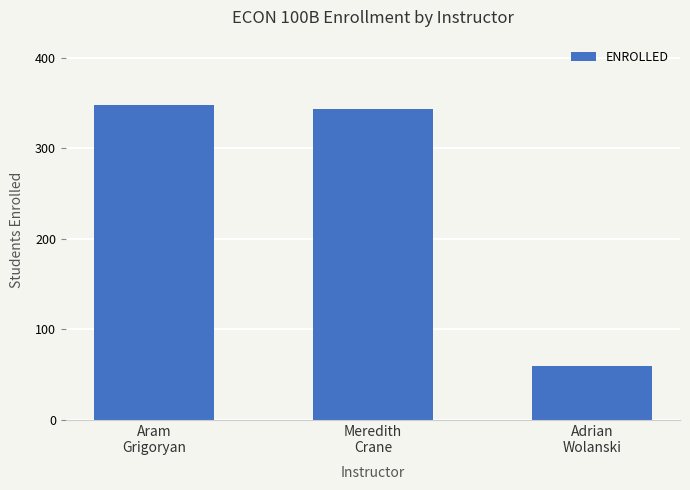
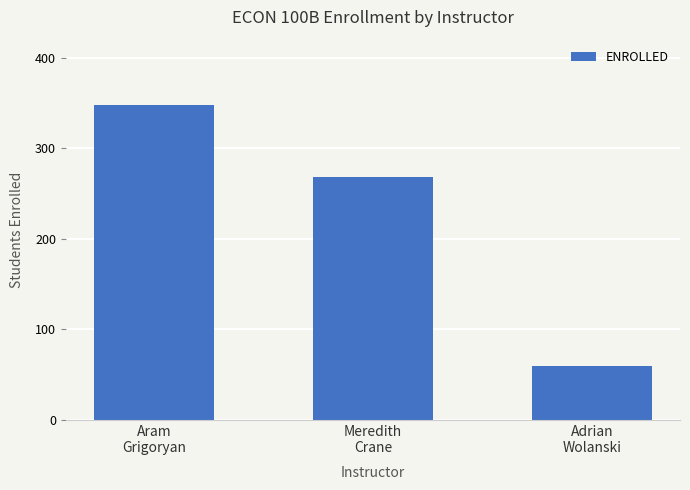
Meredith Crane: 340 -> 270
